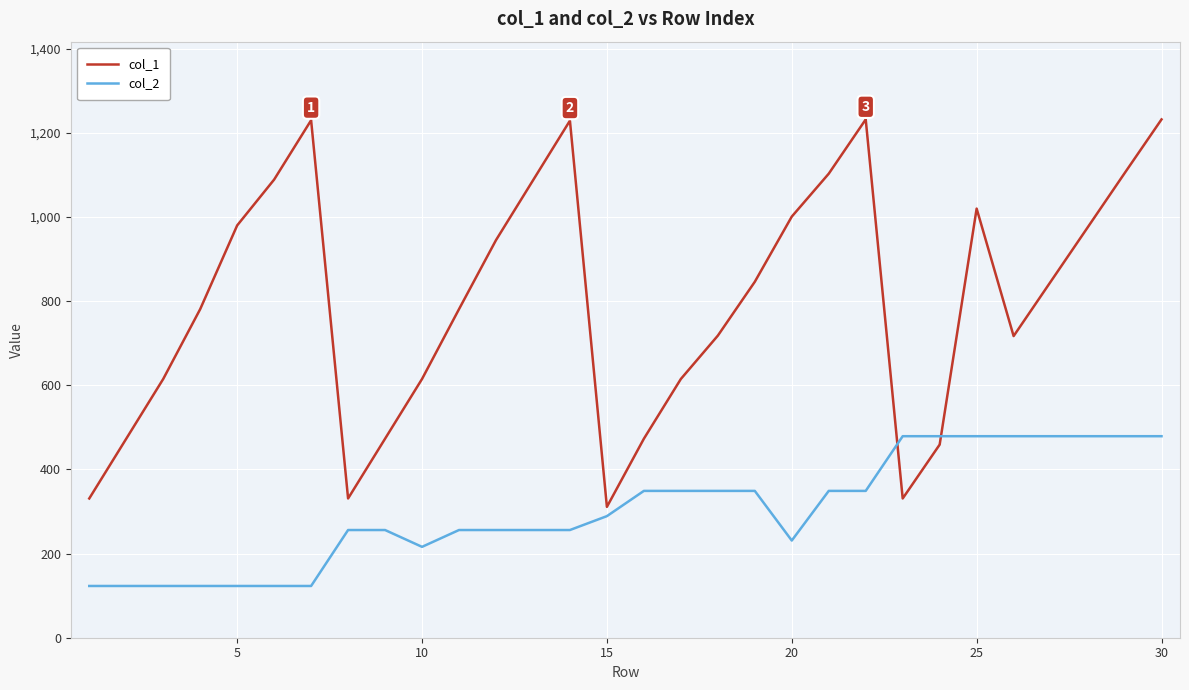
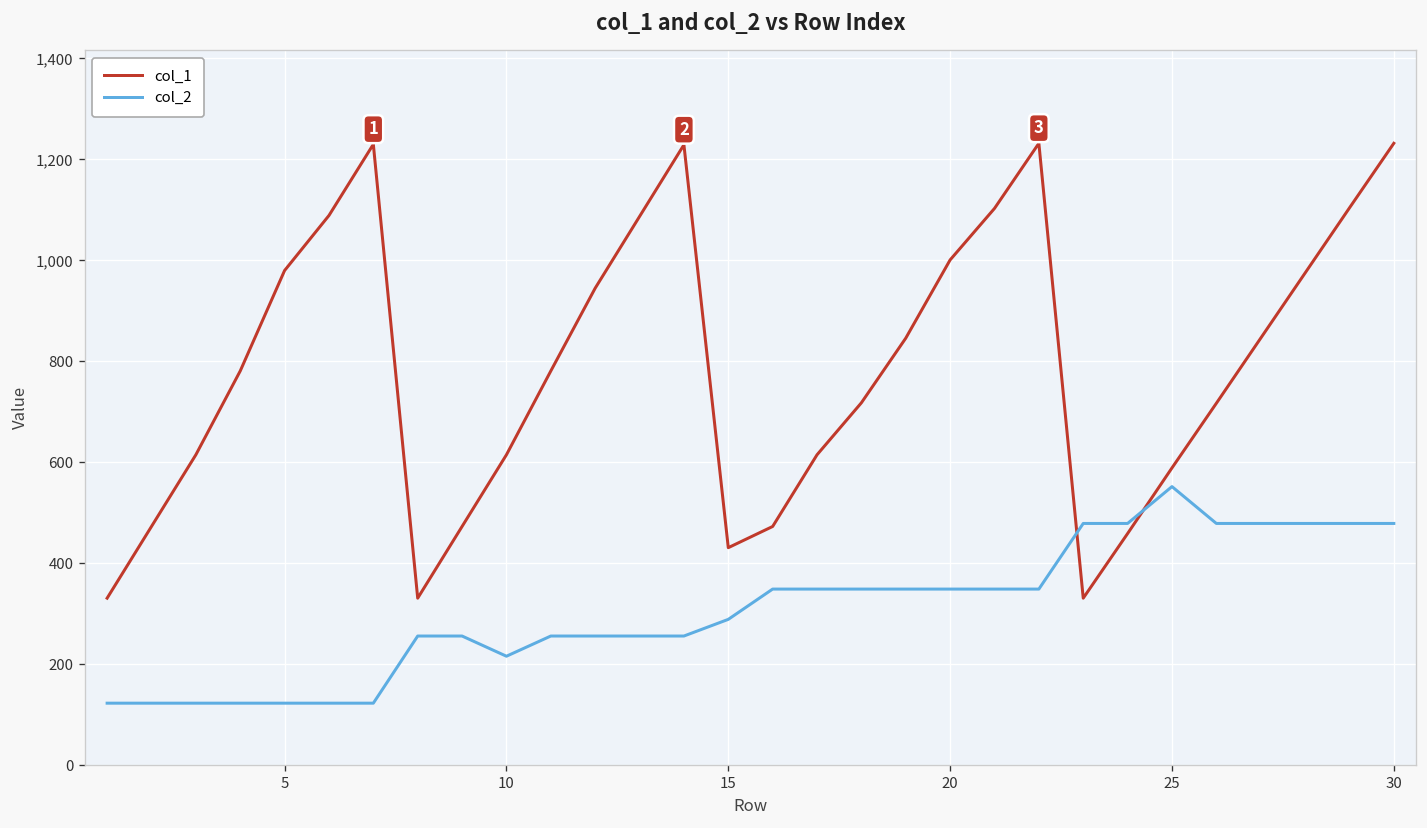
col_1, 15: 310 -> 430
col_2, 20: 230 -> 350
col_1, 25: 1,020 -> 590
col_2, 25: 480 -> 550
